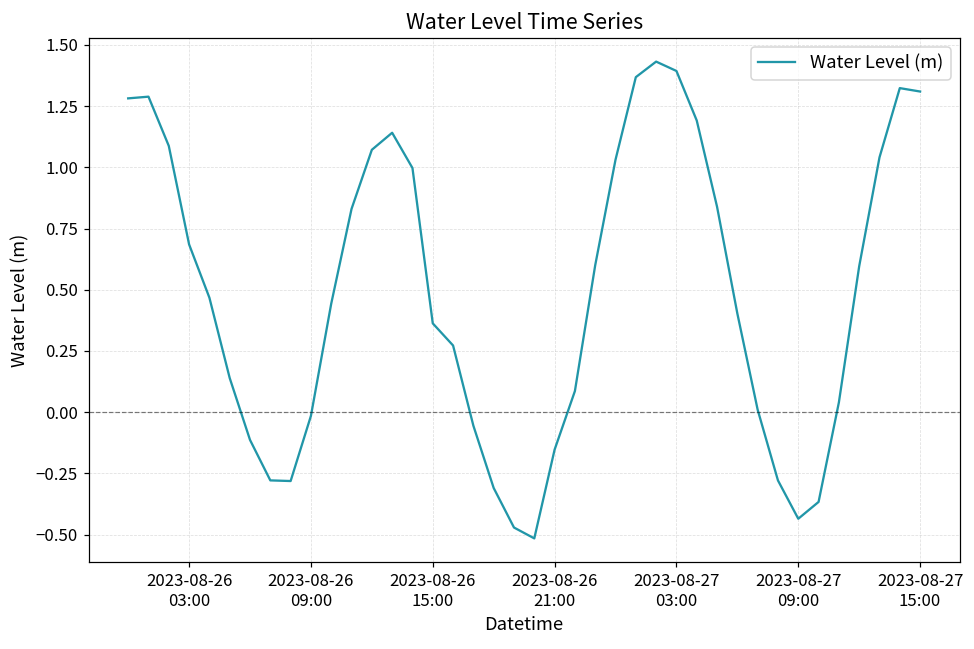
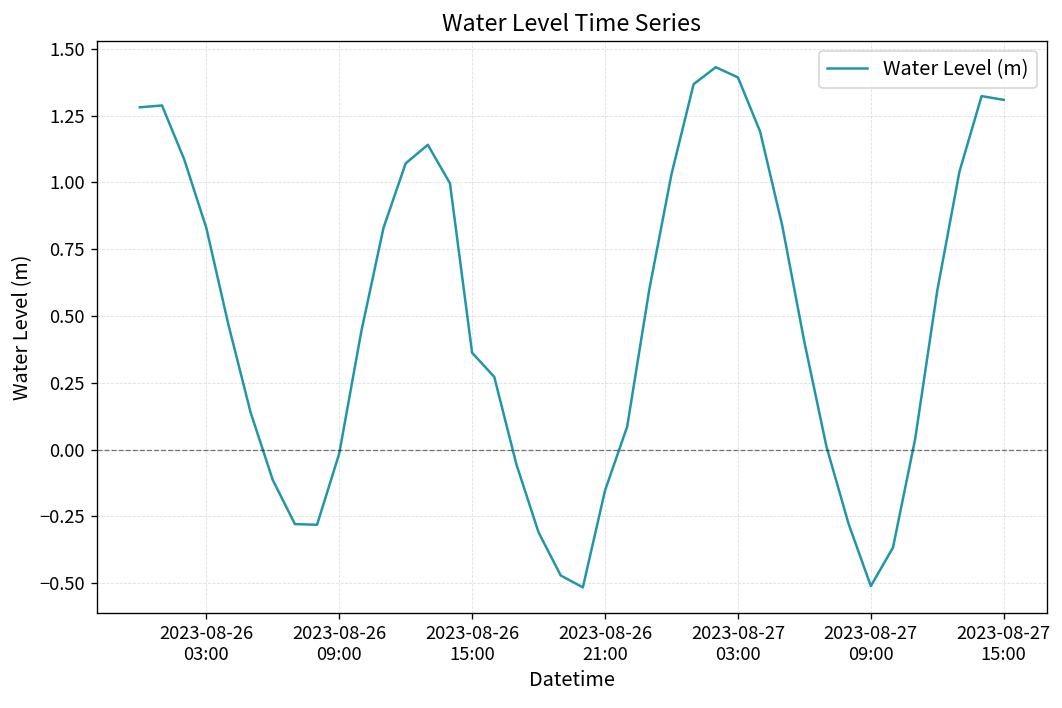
2023-08-26 03:00: 0.69 -> 0.83
2023-08-27 09:00: -0.44 -> -0.51
